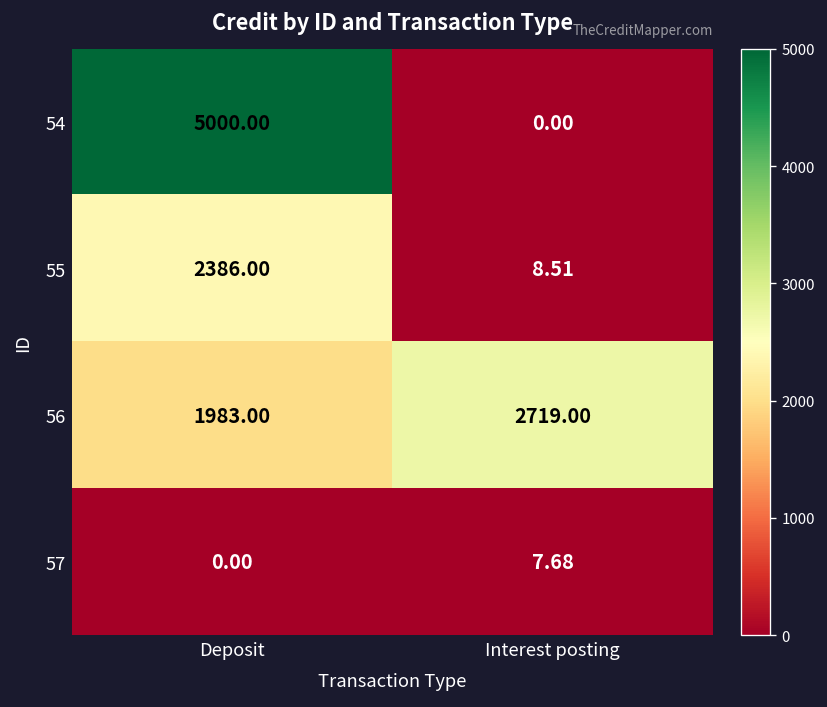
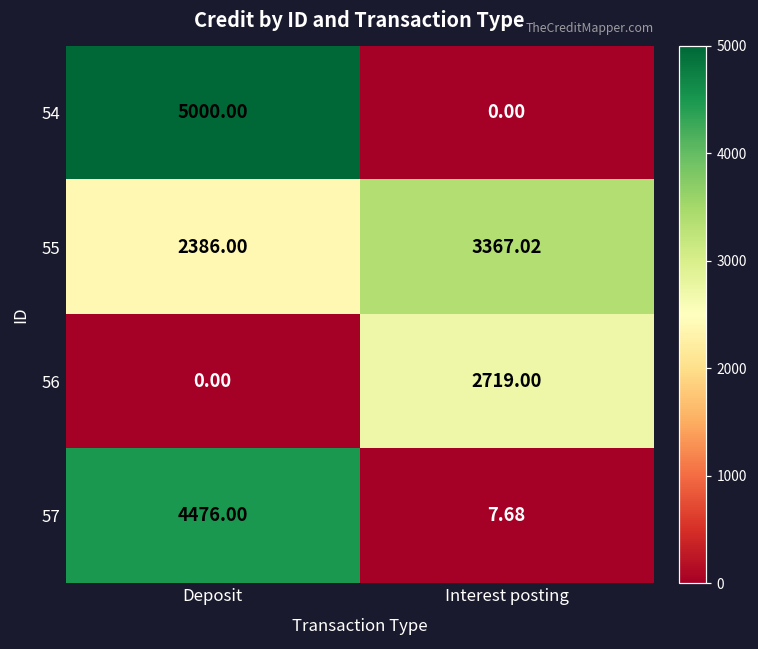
55, Interest posting: 8.51 -> 3367.02
56, Deposit: 1983.00 -> 0.00
57, Deposit: 0.00 -> 4476.00
